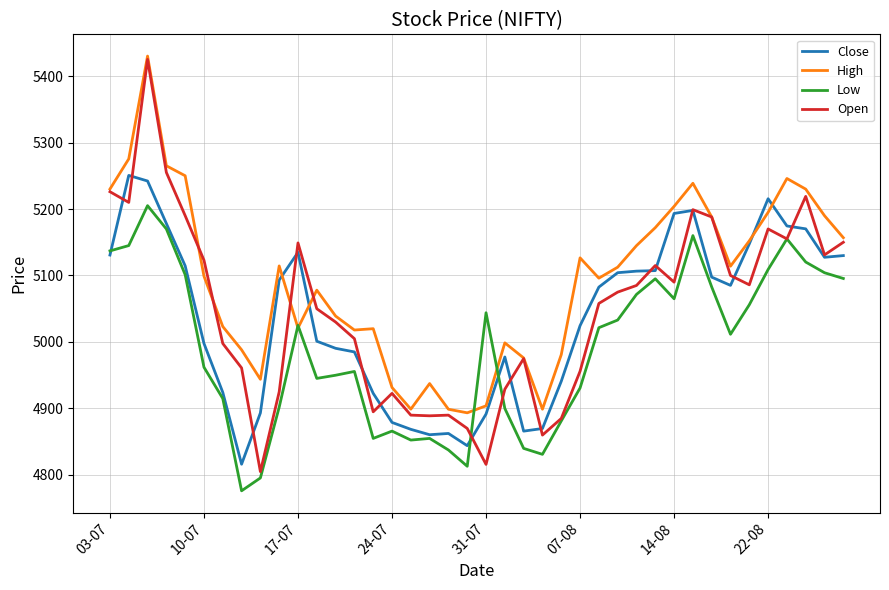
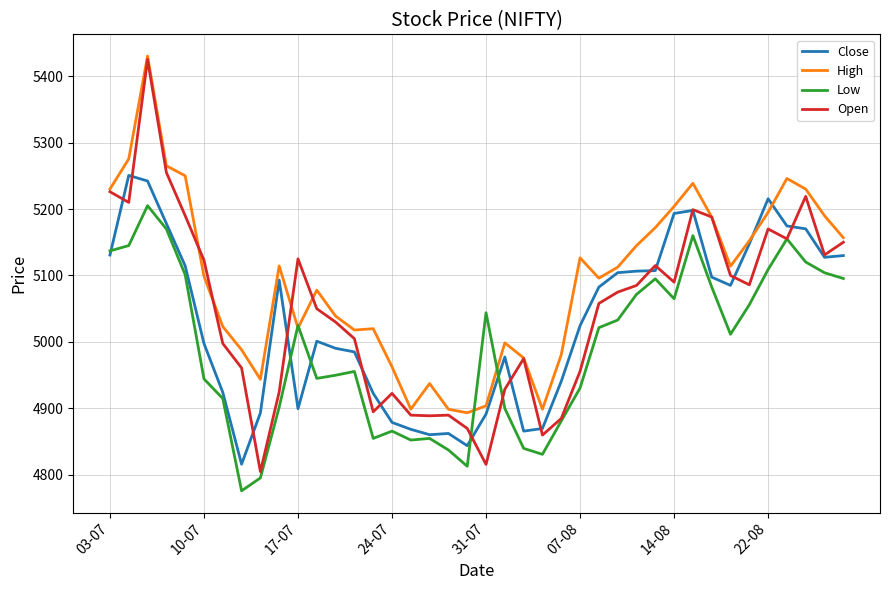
Low, 10-07: 4960 -> 4940
Close, 17-07: 5130 -> 4900
Open, 17-07: 5150 -> 5130
High, 24-07: 4930 -> 4960
